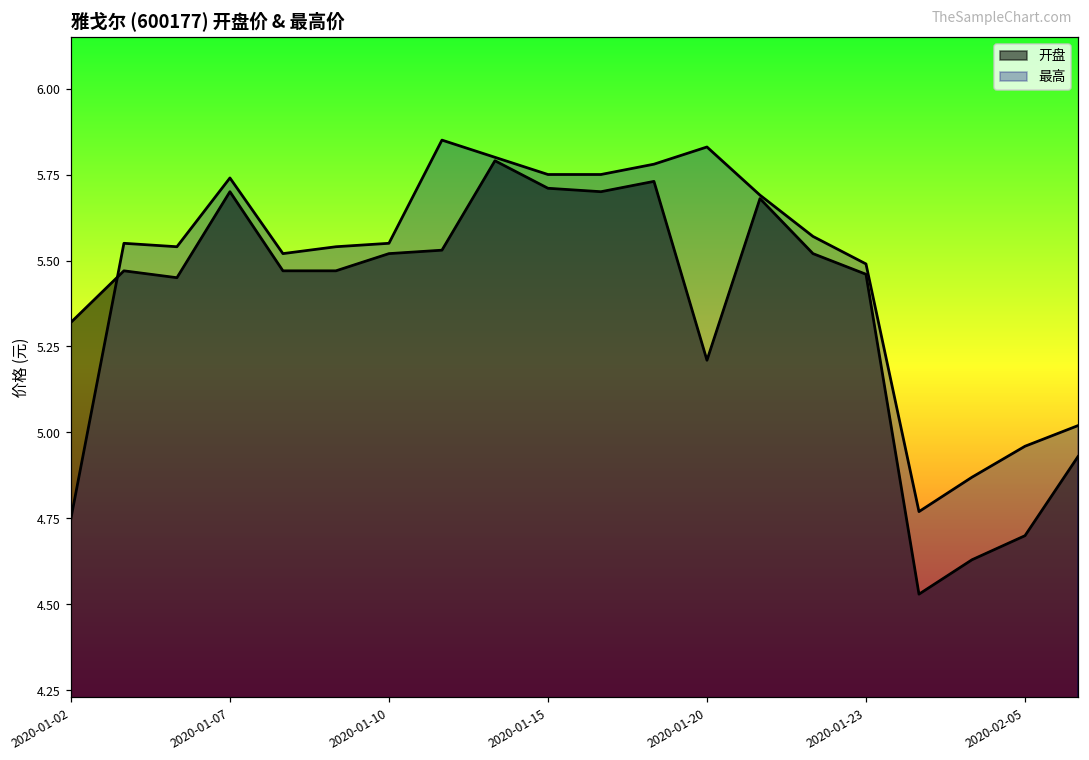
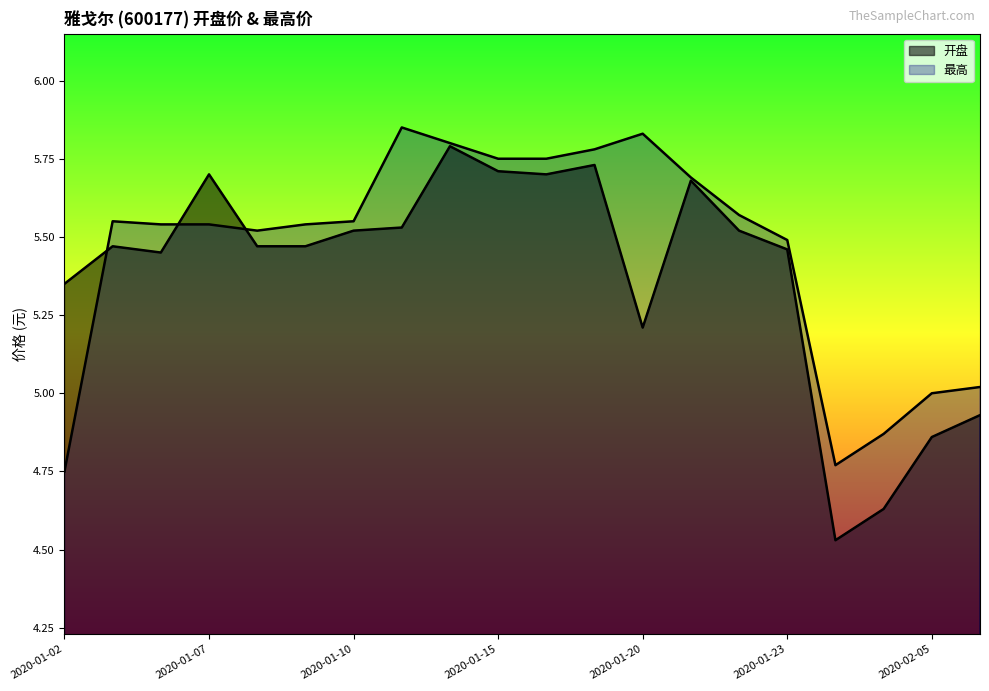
开盘, 2020-01-02: 5.32 -> 5.35
最高, 2020-01-07: 5.74 -> 5.54
开盘, 2020-02-05: 4.70 -> 4.86
最高, 2020-02-05: 4.96 -> 5.00
